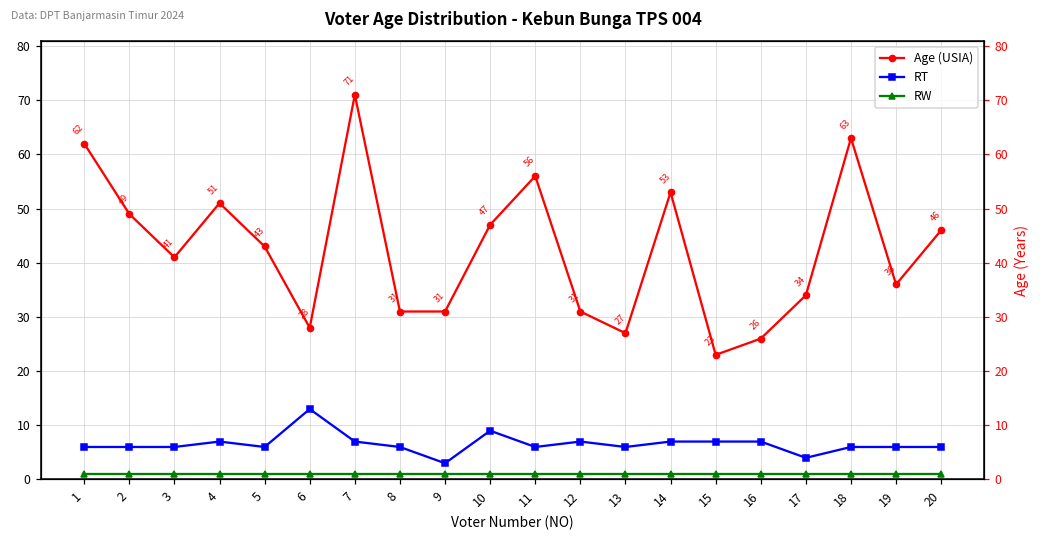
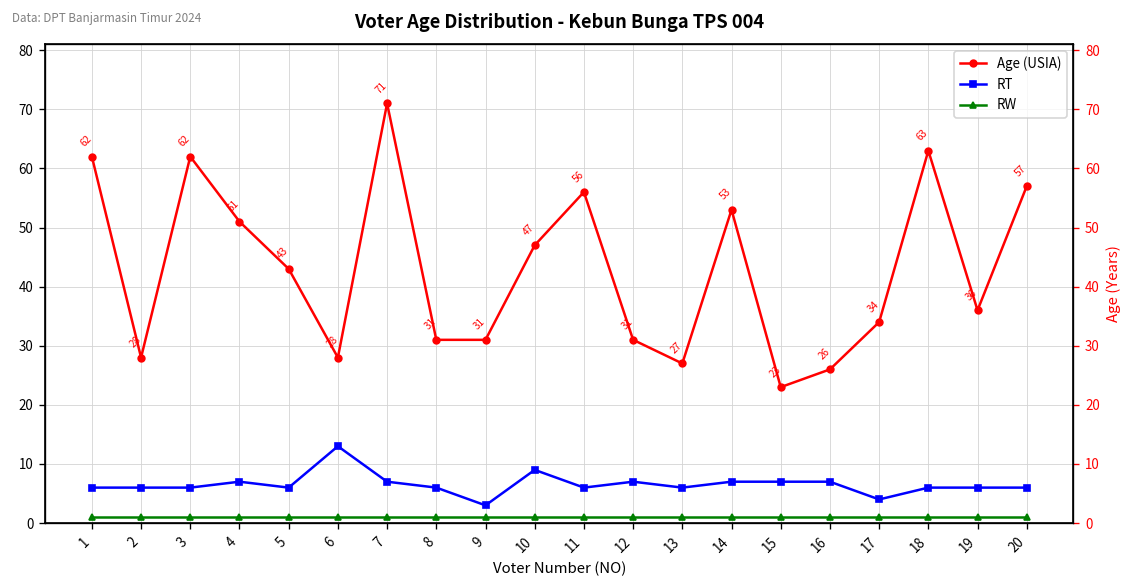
Age (USIA), 2: 49 -> 28
Age (USIA), 3: 41 -> 62
Age (USIA), 20: 46 -> 57
